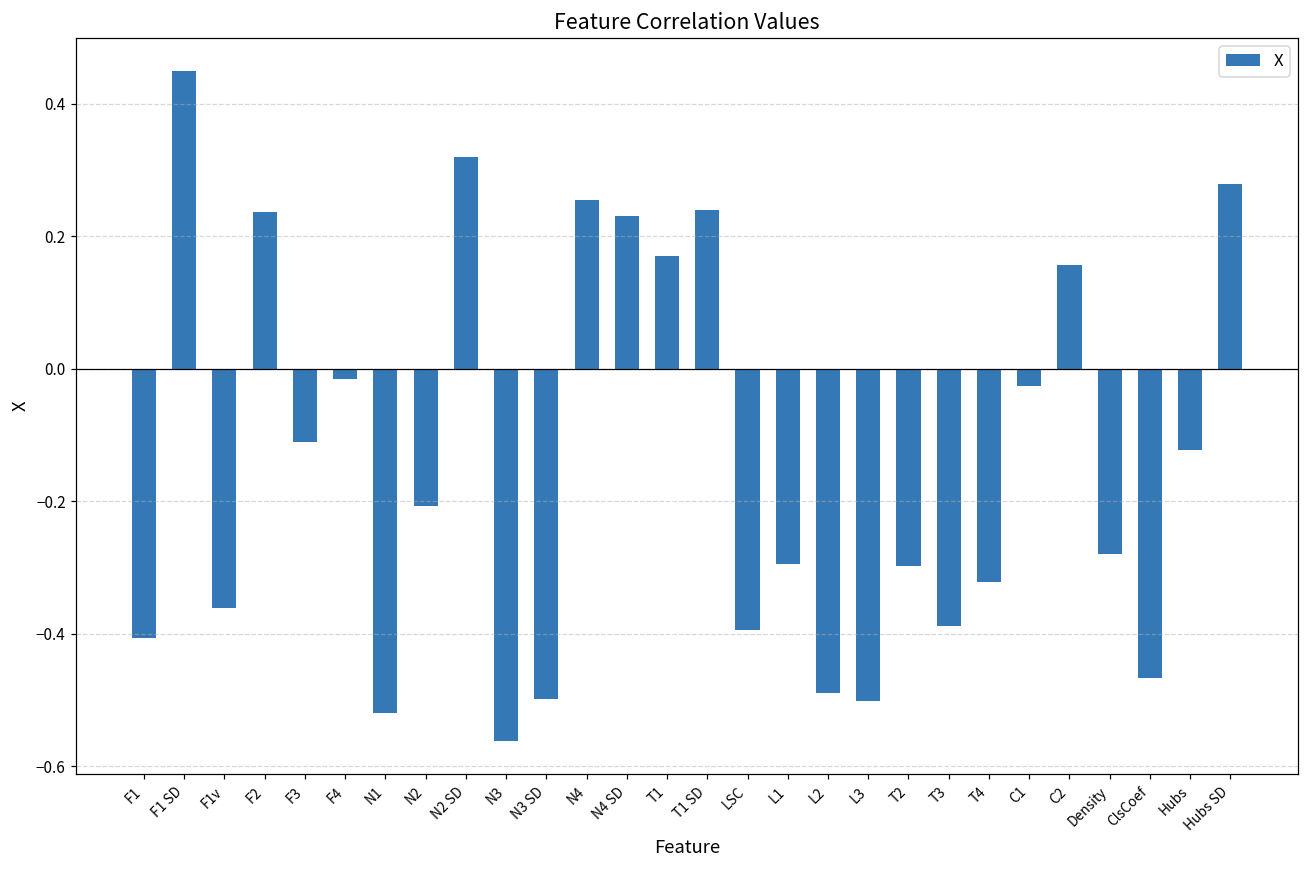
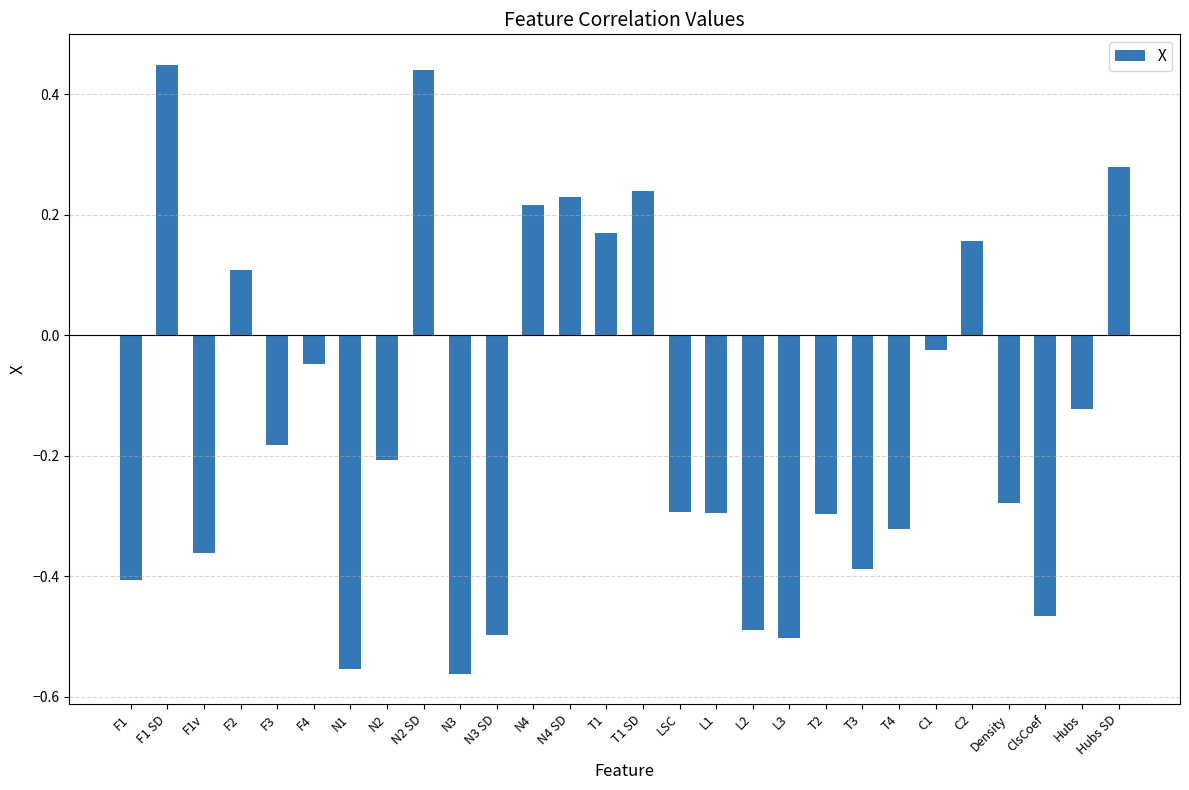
F2: 0.24 -> 0.11
F3: -0.11 -> -0.18
F4: -0.02 -> -0.05
N1: -0.52 -> -0.55
N2 SD: 0.32 -> 0.44
N4: 0.25 -> 0.22
LSC: -0.39 -> -0.29
